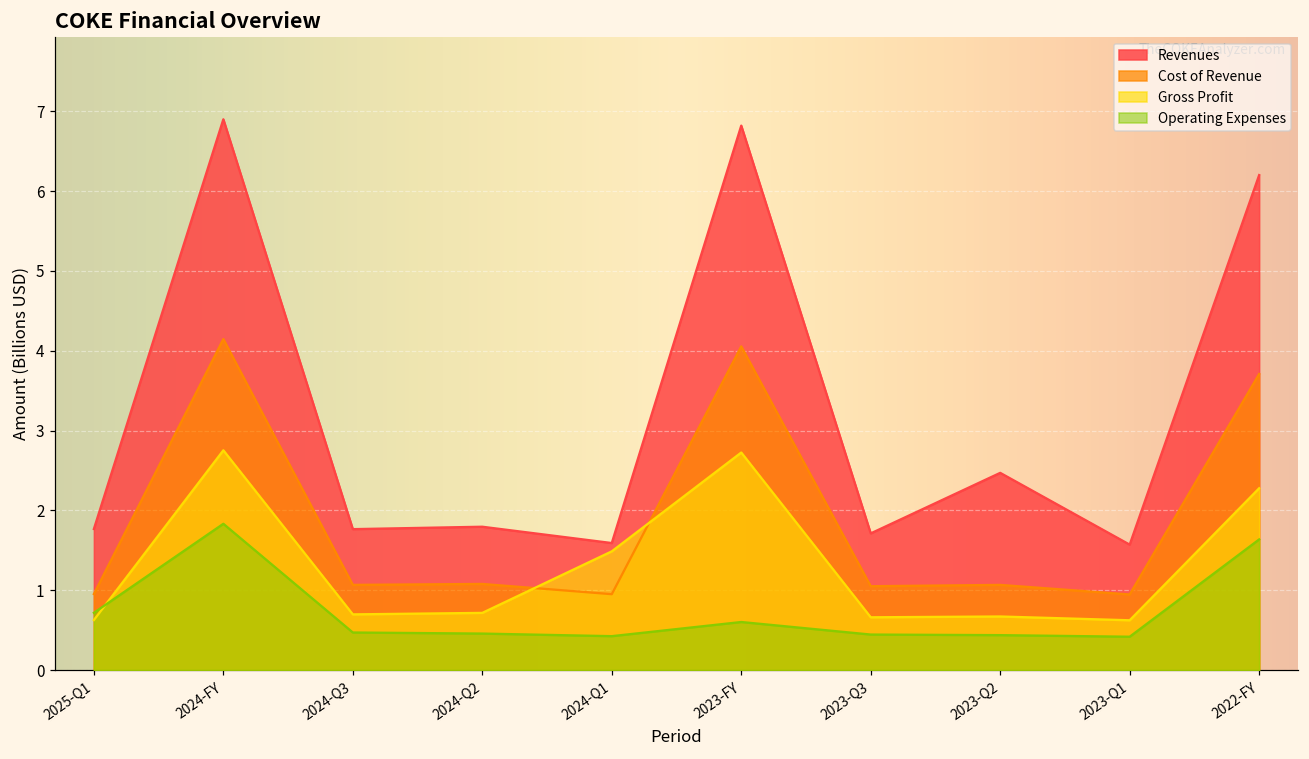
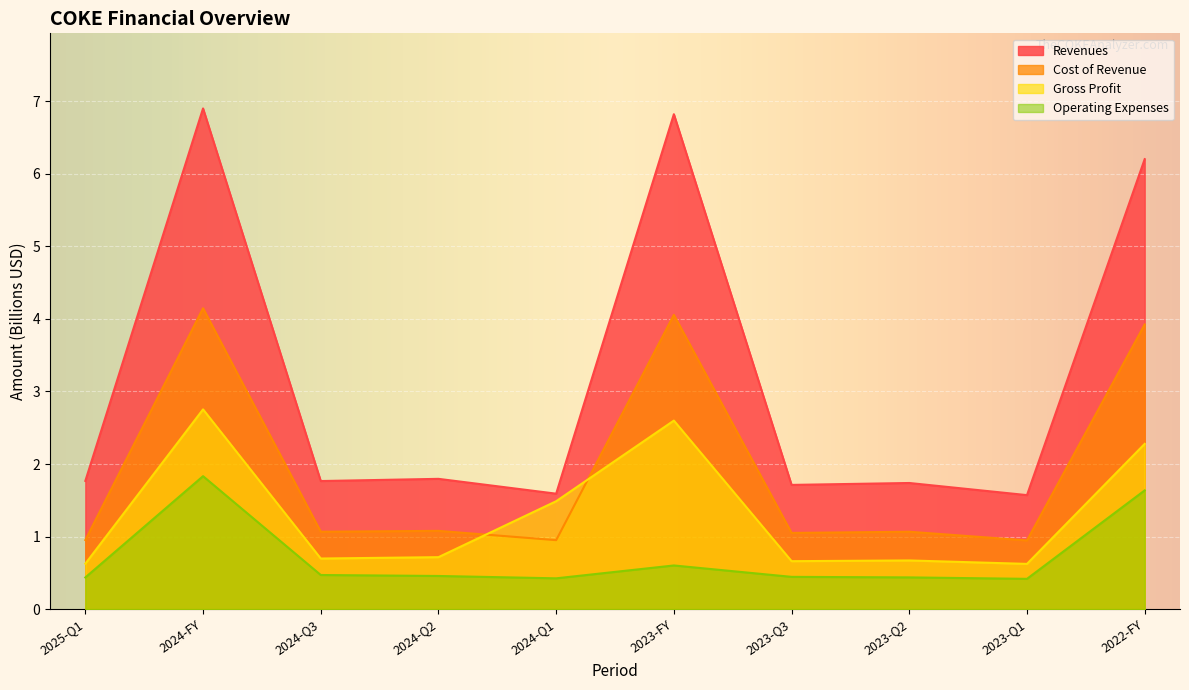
Operating Expenses, 2025-Q1: 0.7 -> 0.4
Gross Profit, 2023-FY: 2.7 -> 2.6
Revenues, 2023-Q2: 2.5 -> 1.7
Cost of Revenue, 2022-FY: 3.7 -> 3.9
